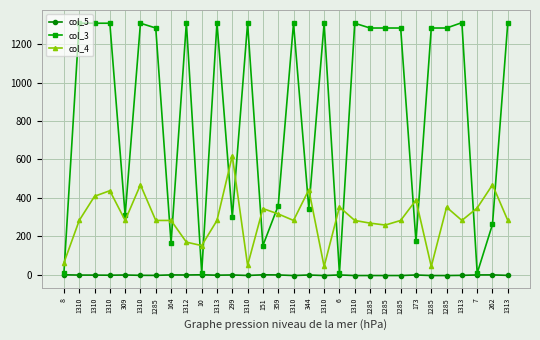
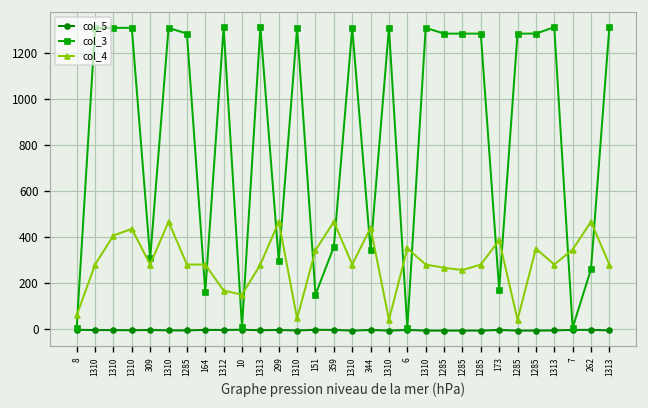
col_4, 299: 620 -> 470
col_4, 359: 320 -> 470
